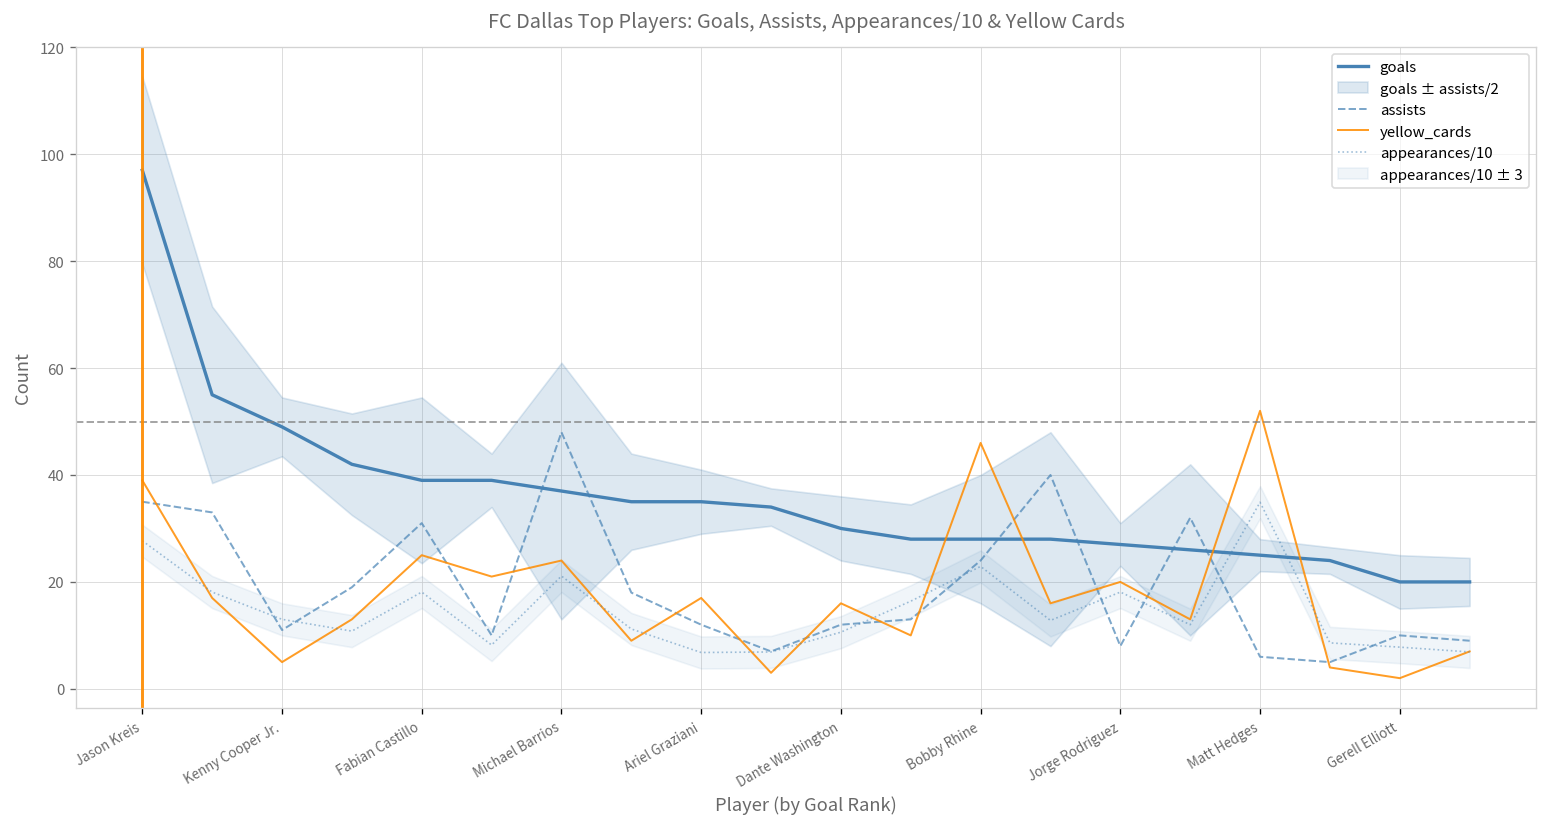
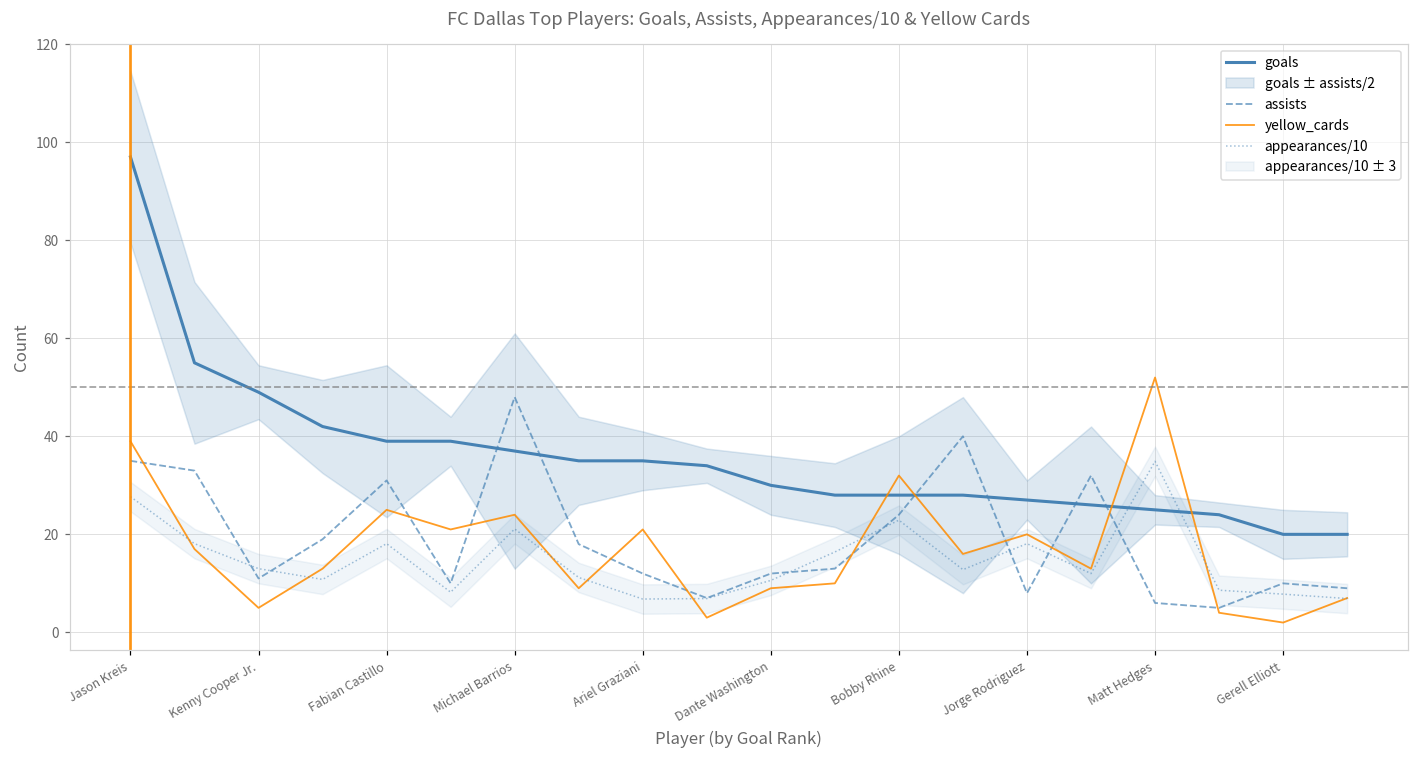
yellow_cards, Ariel Graziani: 17 -> 21
yellow_cards, Dante Washington: 16 -> 9
yellow_cards, Bobby Rhine: 46 -> 32
